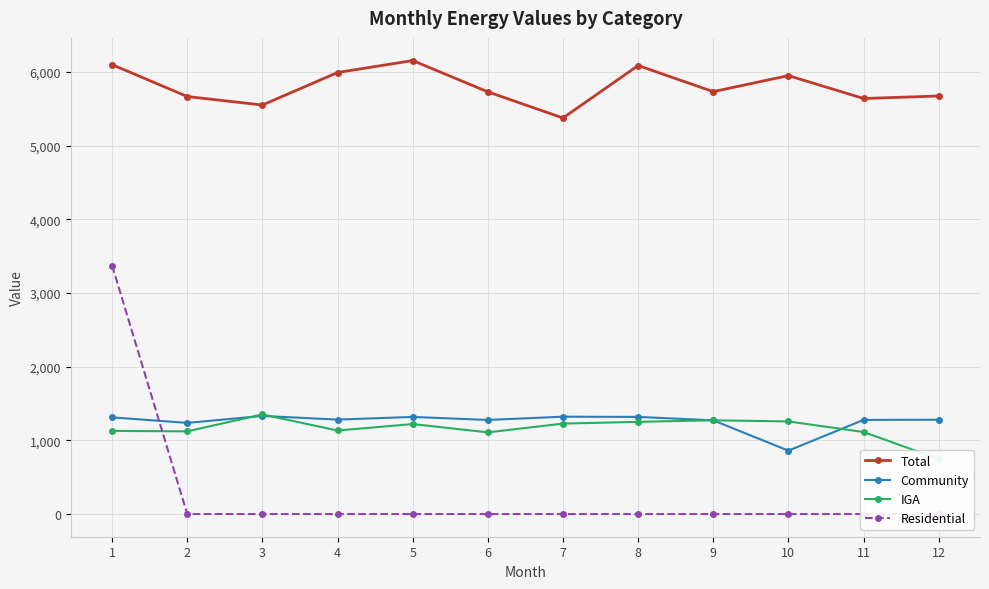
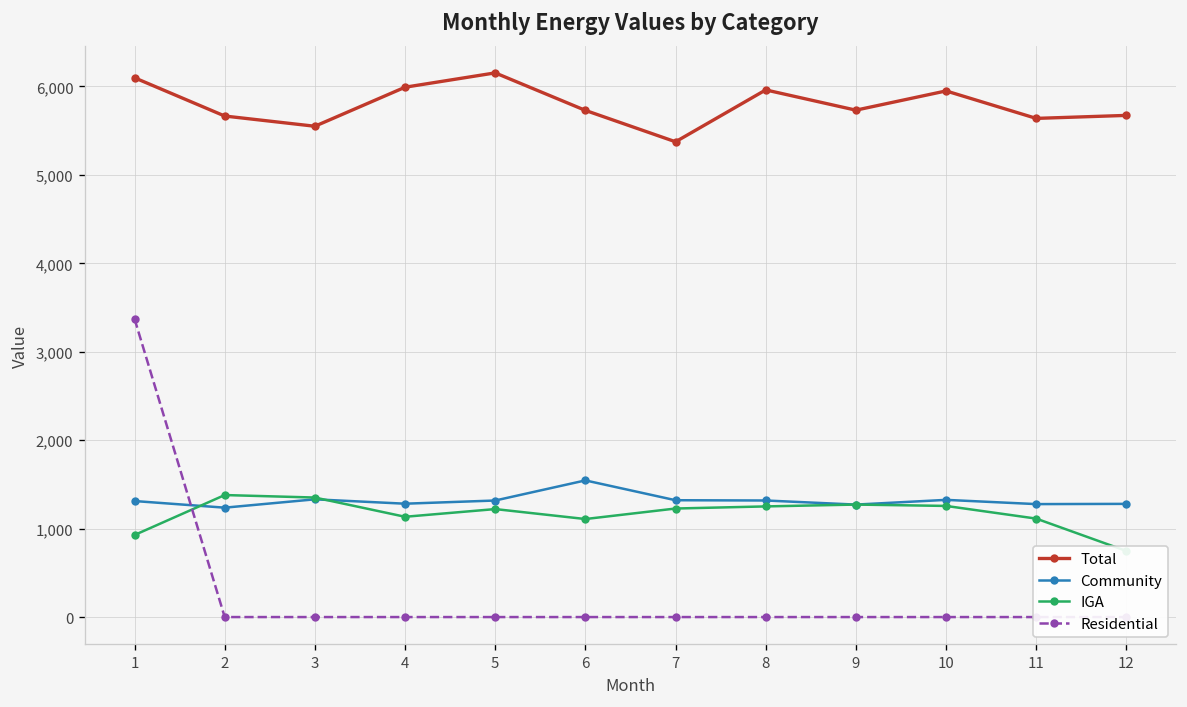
IGA, 1: 1,100 -> 900
IGA, 2: 1,100 -> 1,400
Community, 6: 1,300 -> 1,500
Total, 8: 6,100 -> 6,000
Community, 10: 900 -> 1,300
